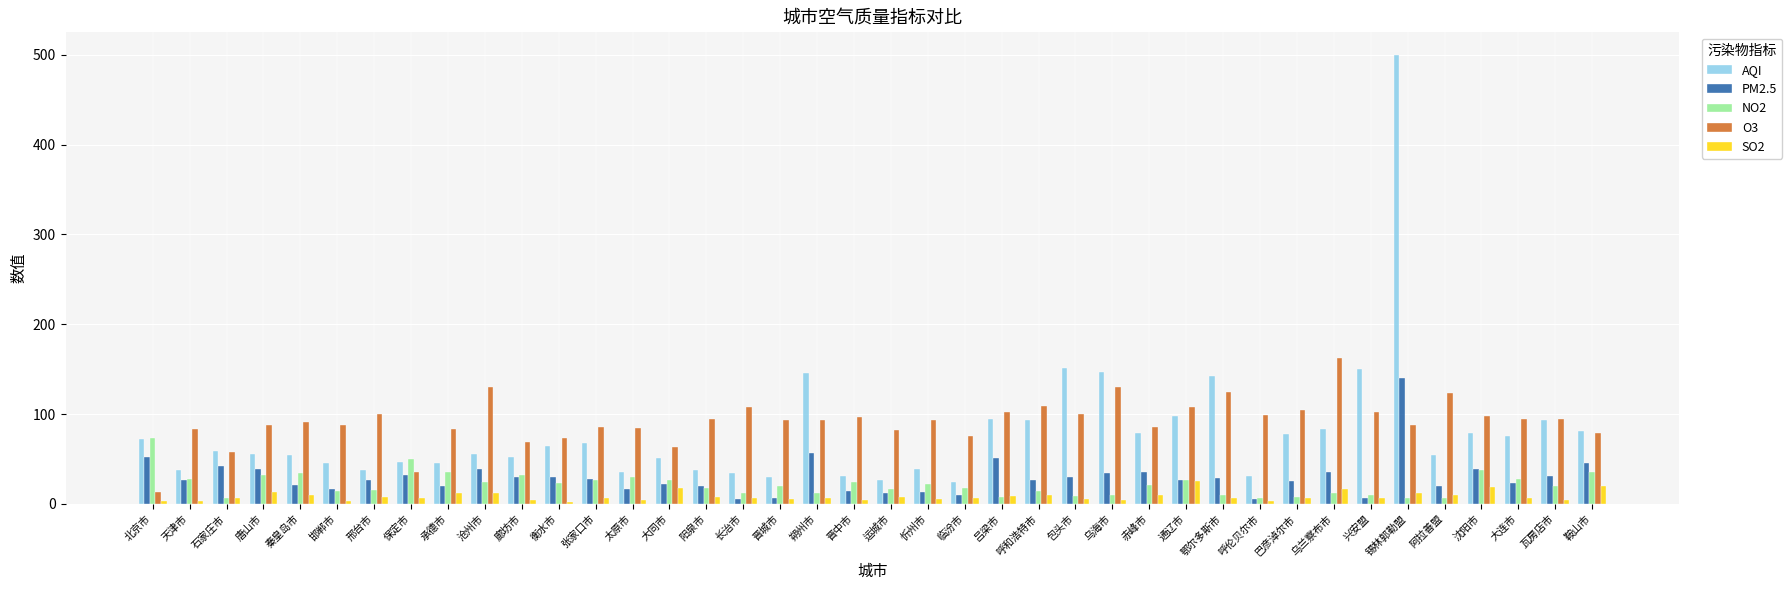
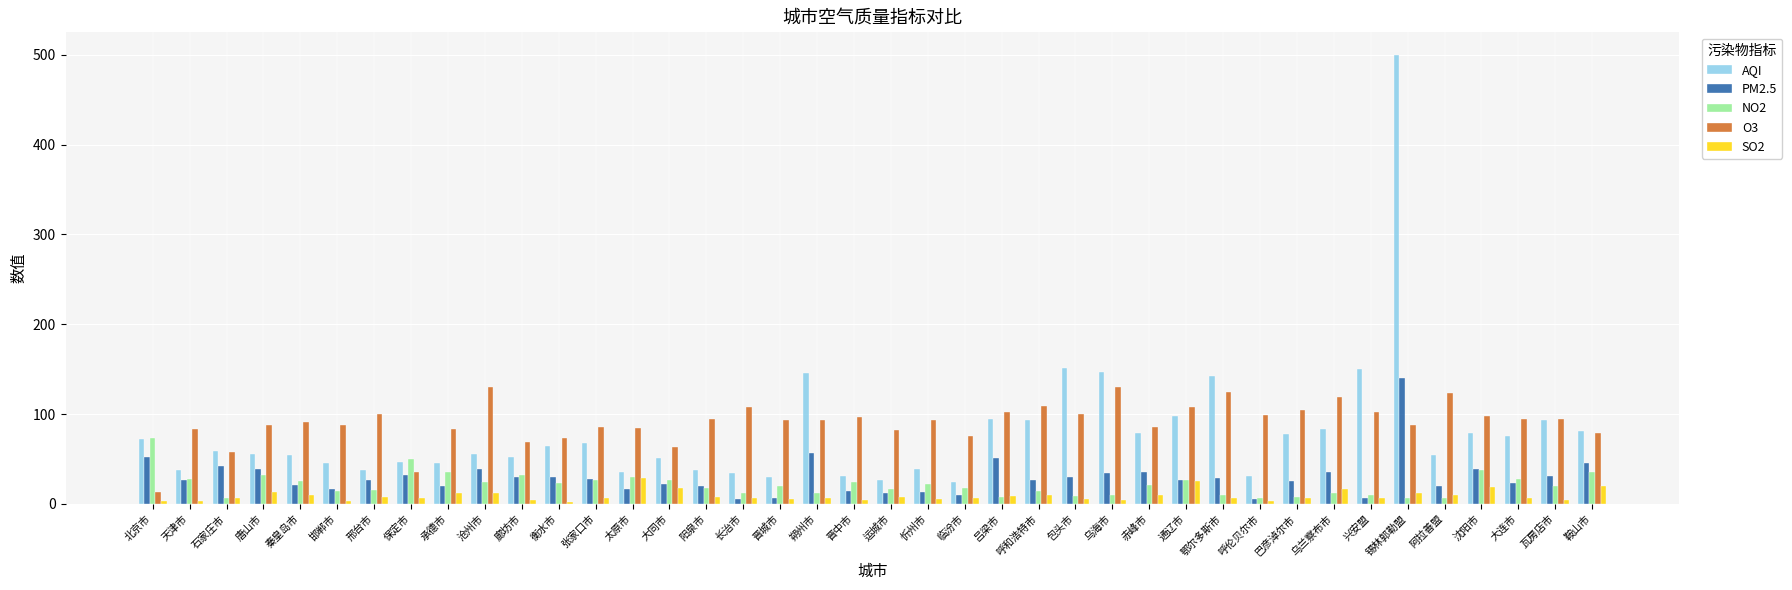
NO2, 秦皇岛市: 34 -> 25
SO2, 太原市: 0 -> 30
O3, 乌兰察布市: 160 -> 120
